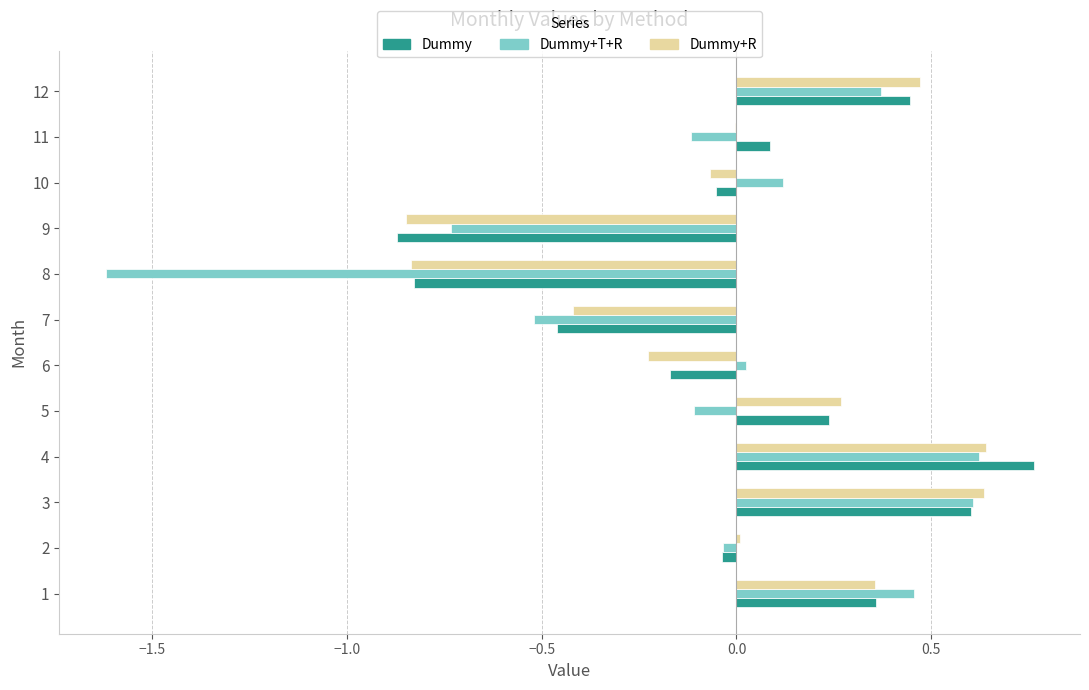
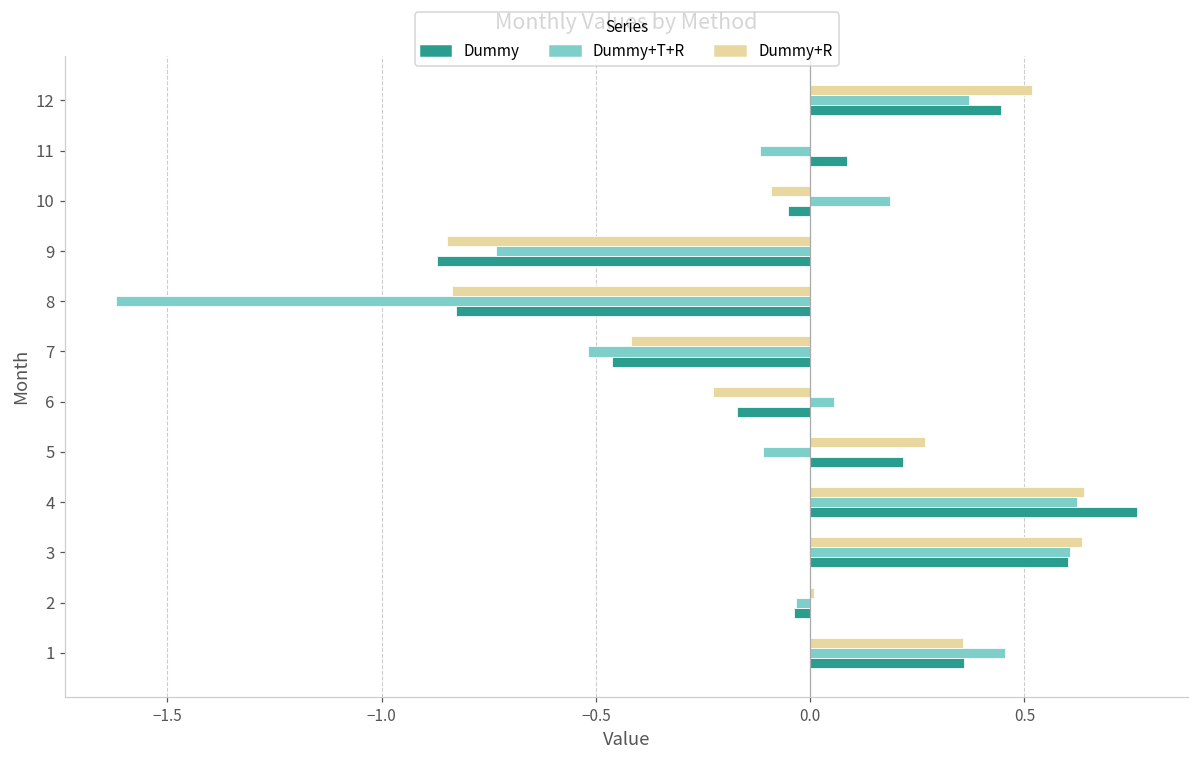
Dummy+R, 12: 0.47 -> 0.52
Dummy+R, 10: -0.07 -> -0.09
Dummy+T+R, 10: 0.12 -> 0.19
Dummy+T+R, 6: 0.02 -> 0.06
Dummy, 5: 0.24 -> 0.22
